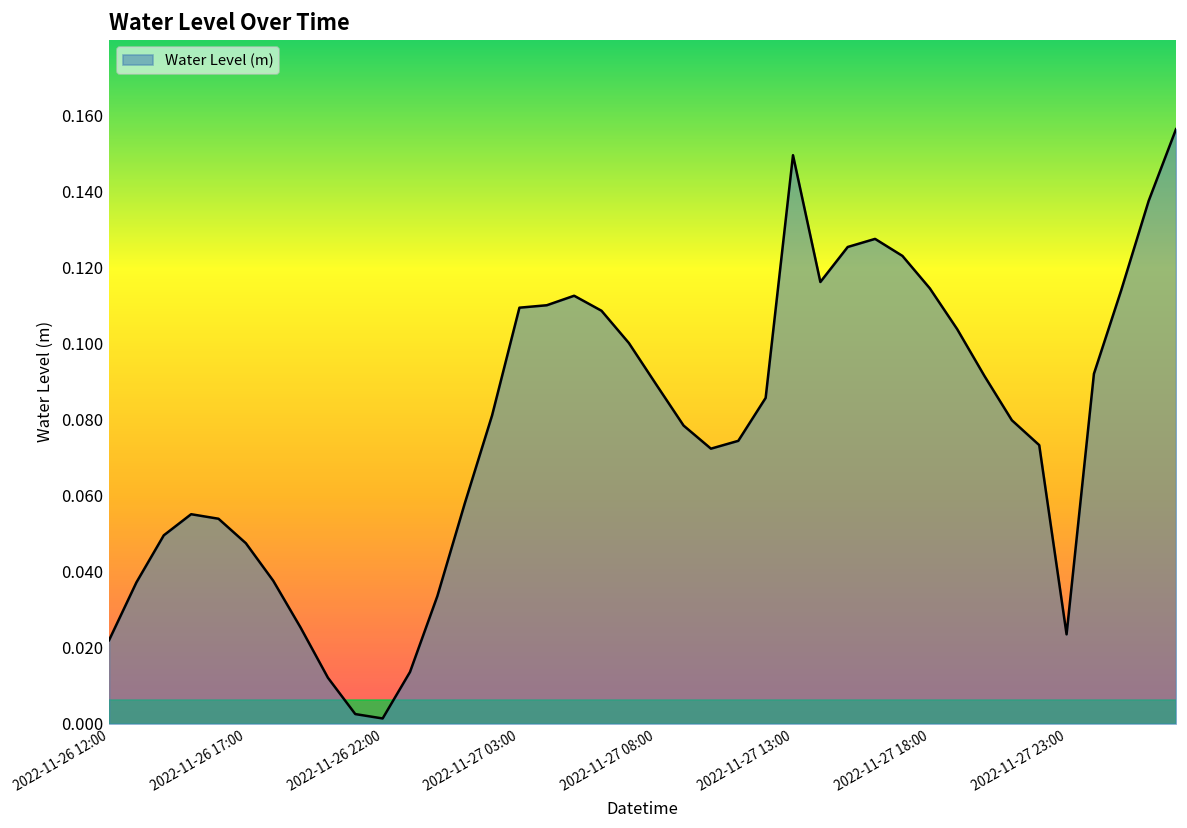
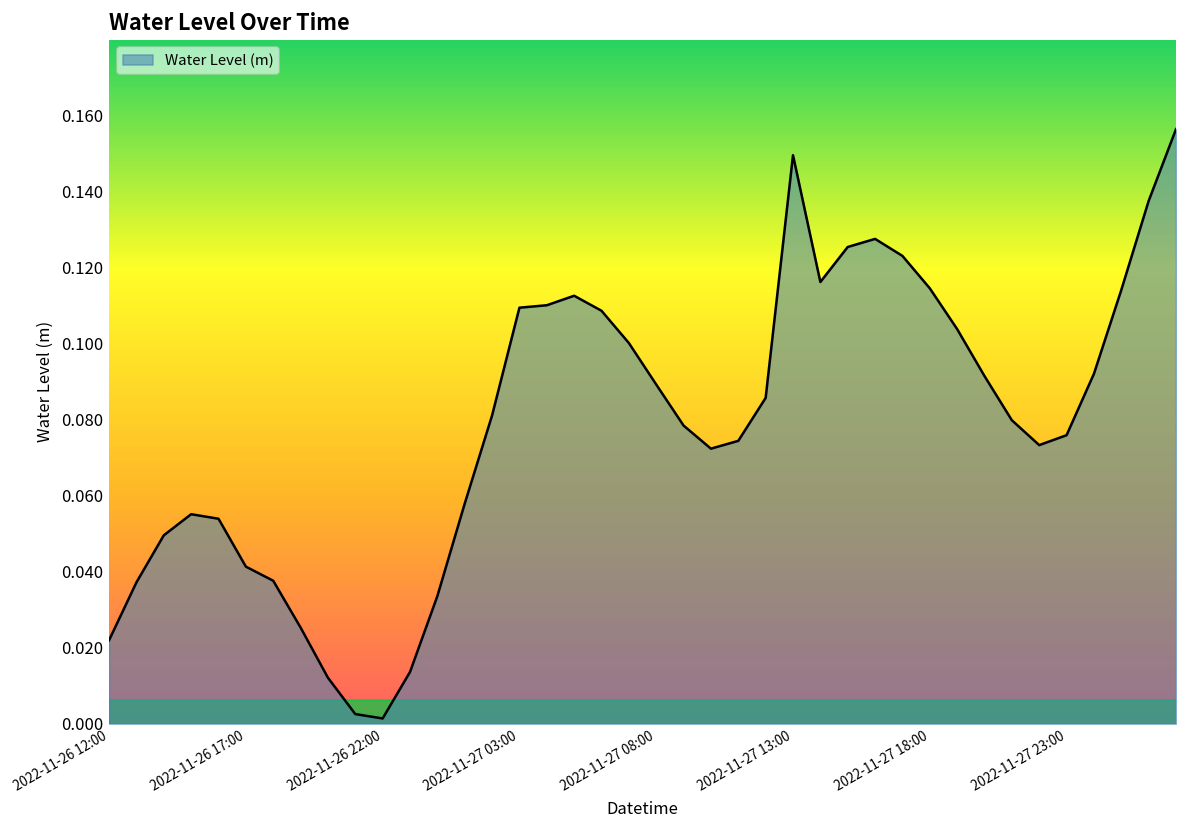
2022-11-26 17:00: 0.047 -> 0.041
2022-11-27 23:00: 0.023 -> 0.076
